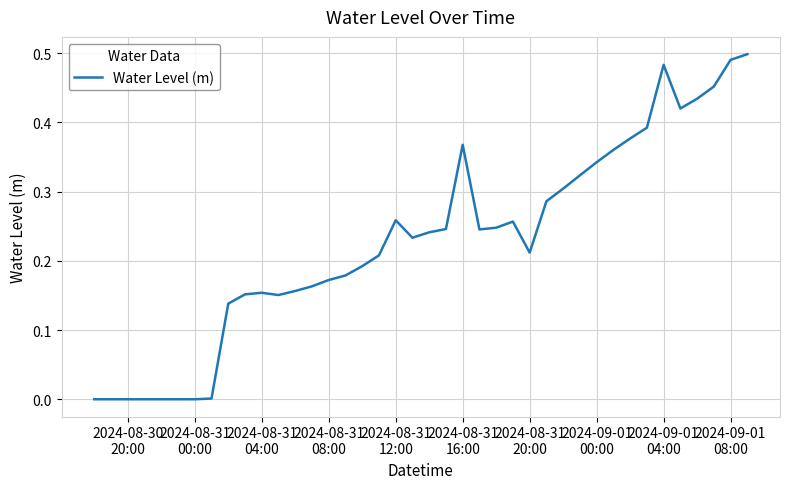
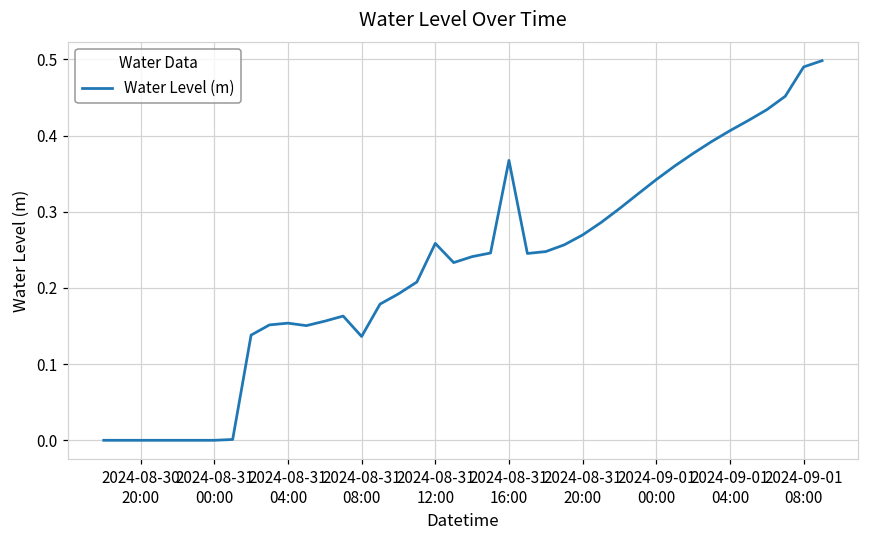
2024-08-31 08:00: 0.17 -> 0.14
2024-08-31 20:00: 0.21 -> 0.27
2024-09-01 04:00: 0.48 -> 0.41
